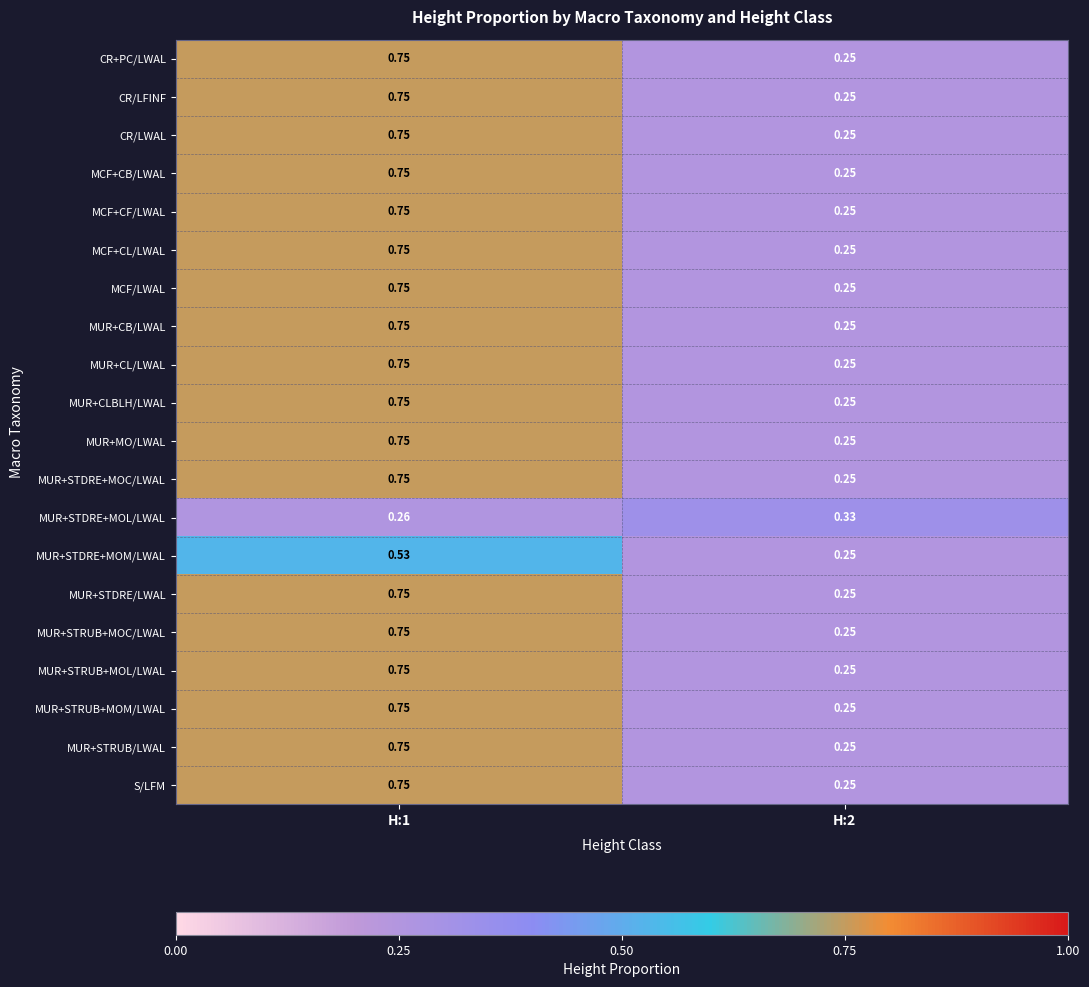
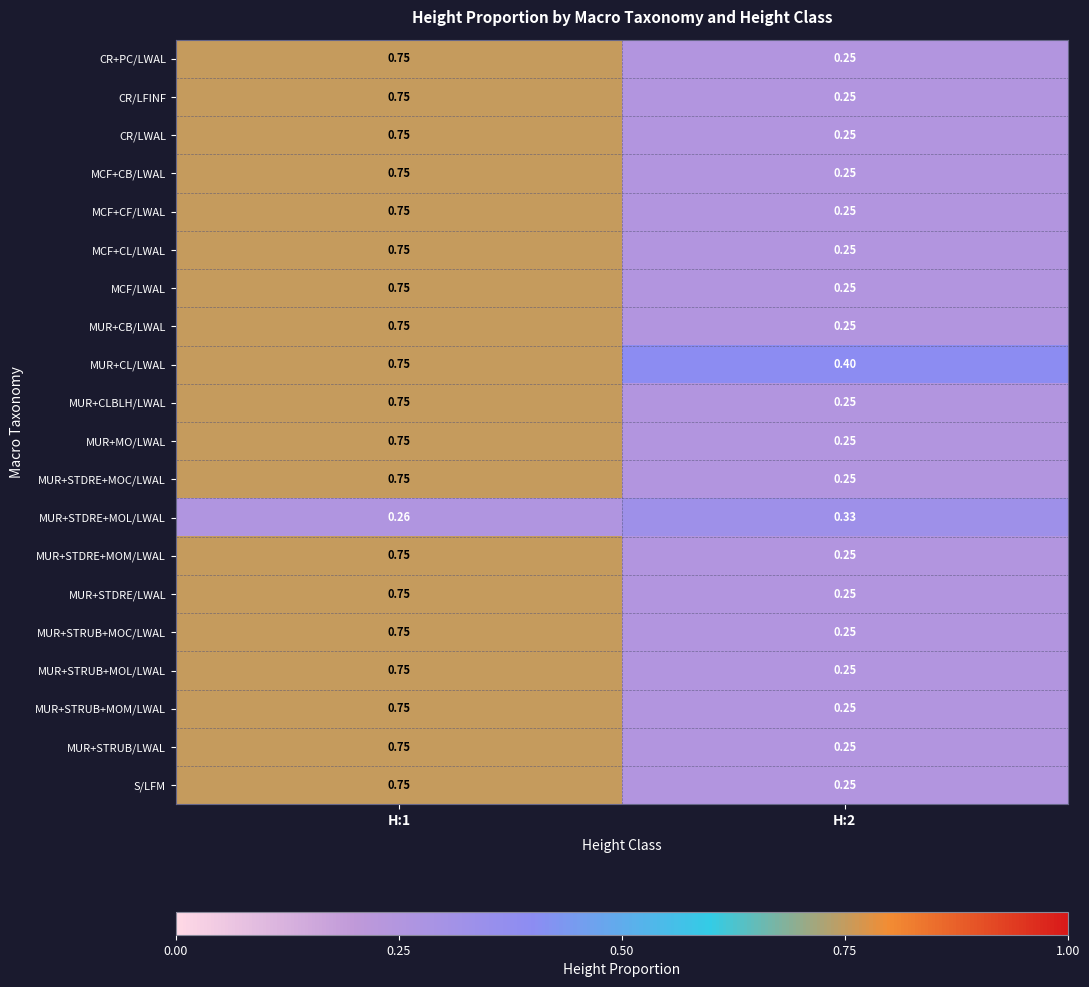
MUR+CL/LWAL, H:2: 0.25 -> 0.40
MUR+STDRE+MOM/LWAL, H:1: 0.53 -> 0.75
